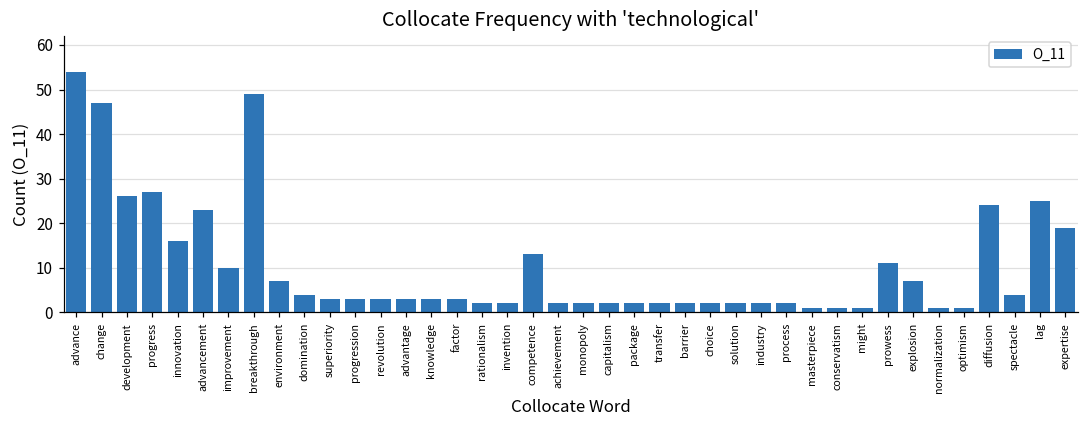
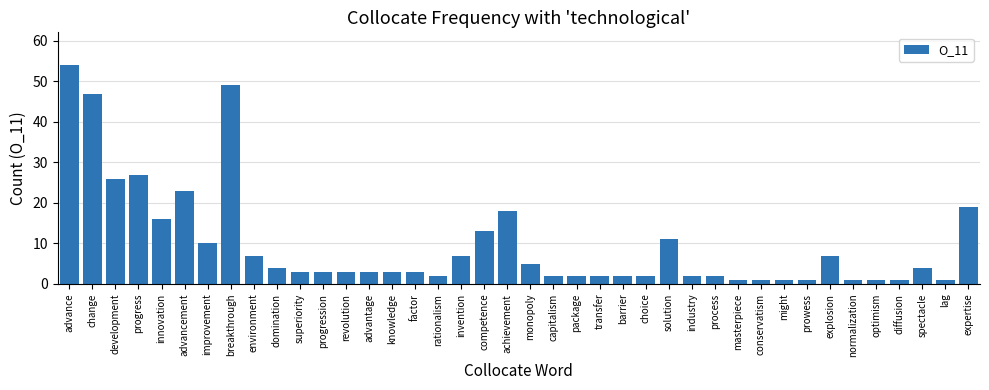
invention: 2 -> 7
achievement: 2 -> 18
monopoly: 2 -> 5
solution: 2 -> 11
prowess: 11 -> 1
diffusion: 24 -> 1
lag: 25 -> 1
